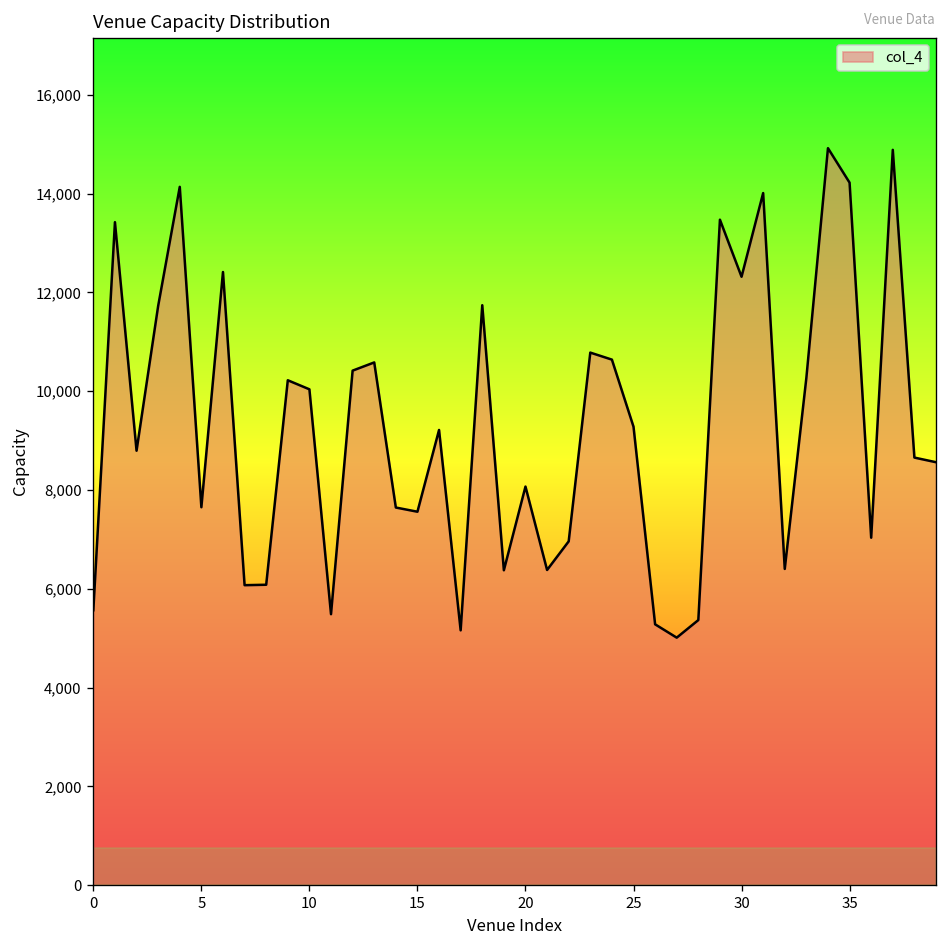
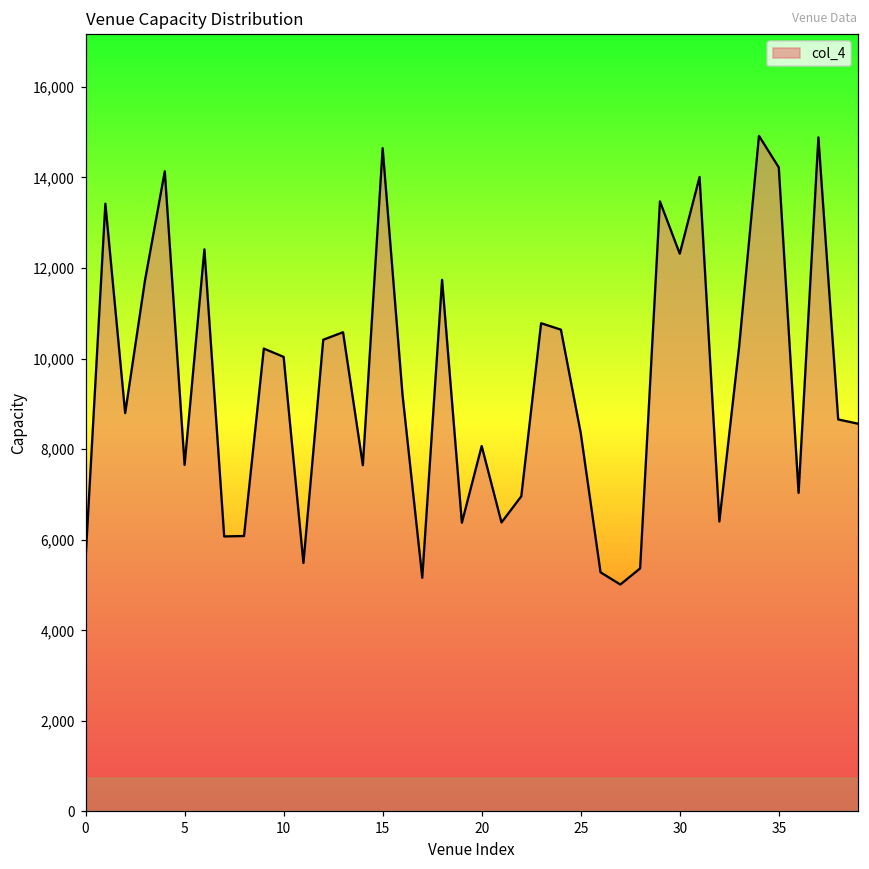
15: 7,600 -> 14,600
25: 9,300 -> 8,400
